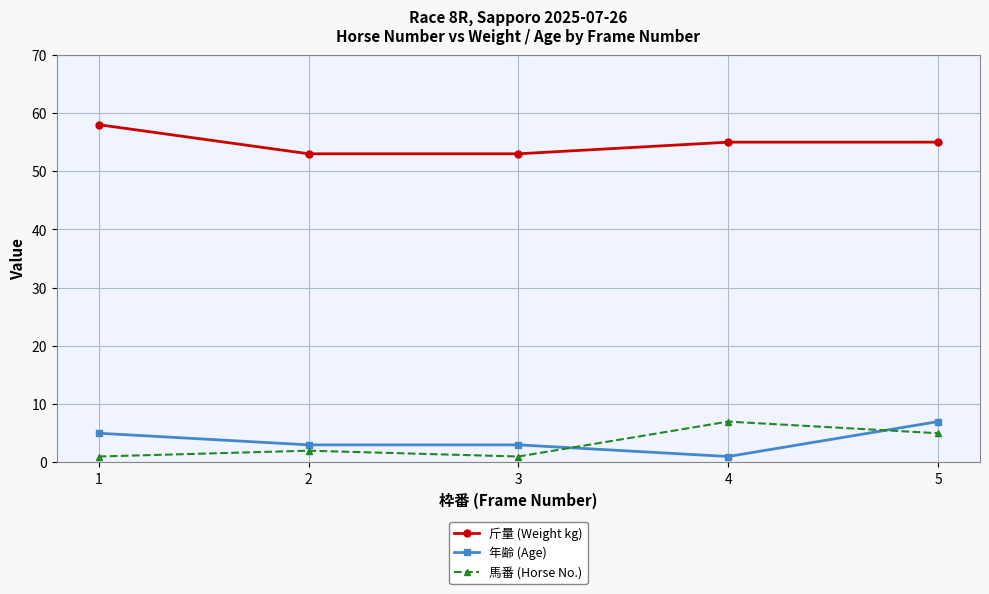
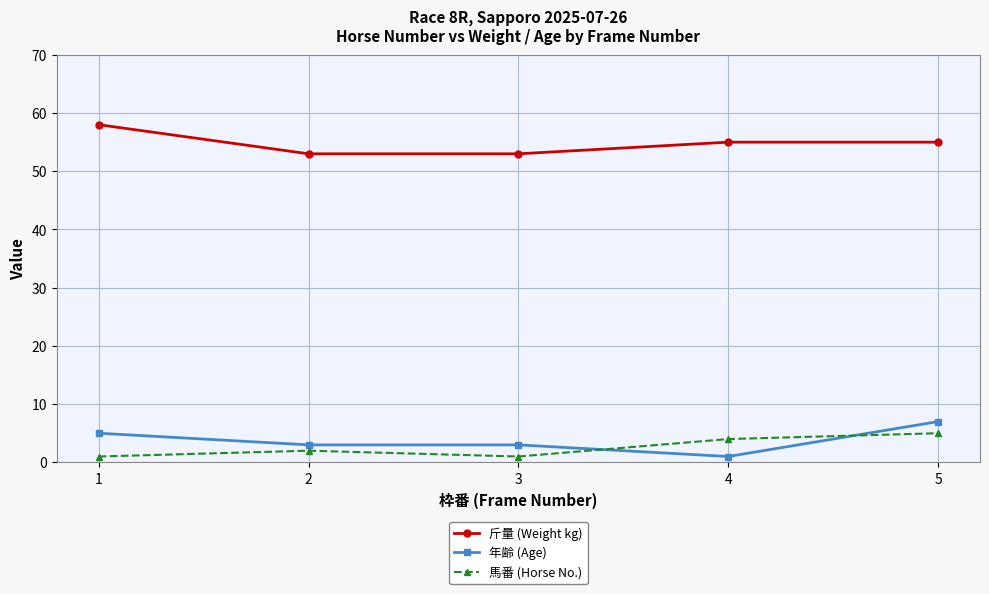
馬番 (Horse No.), 4: 7 -> 4
